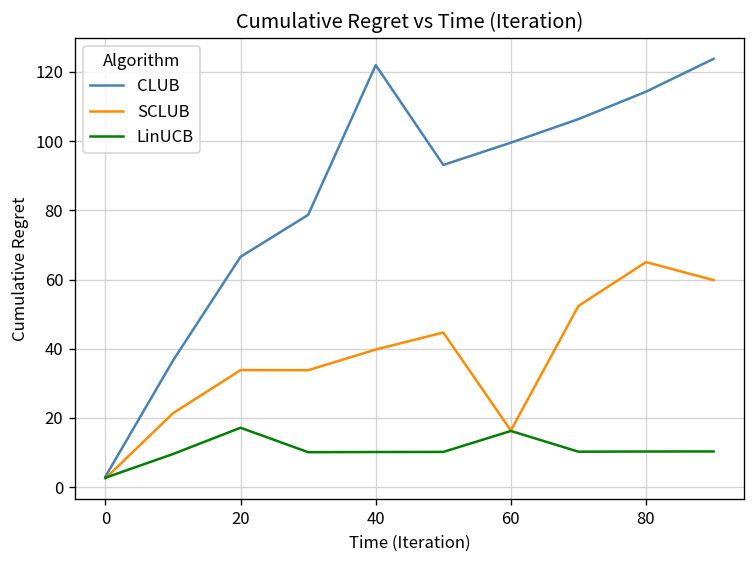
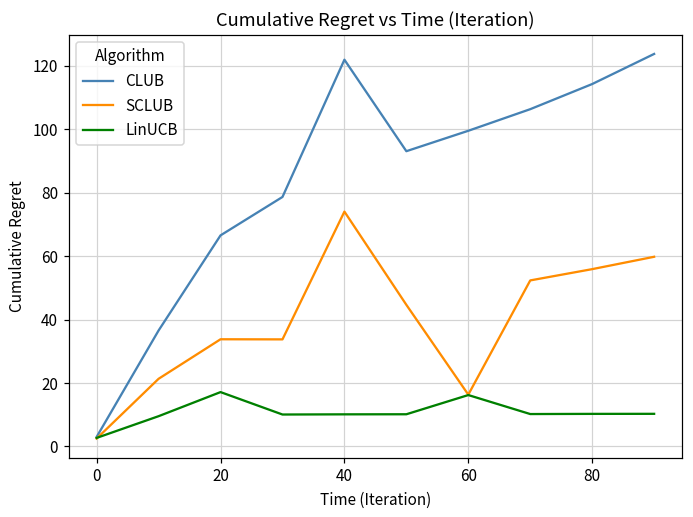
SCLUB, 40: 40 -> 74
SCLUB, 80: 65 -> 56
